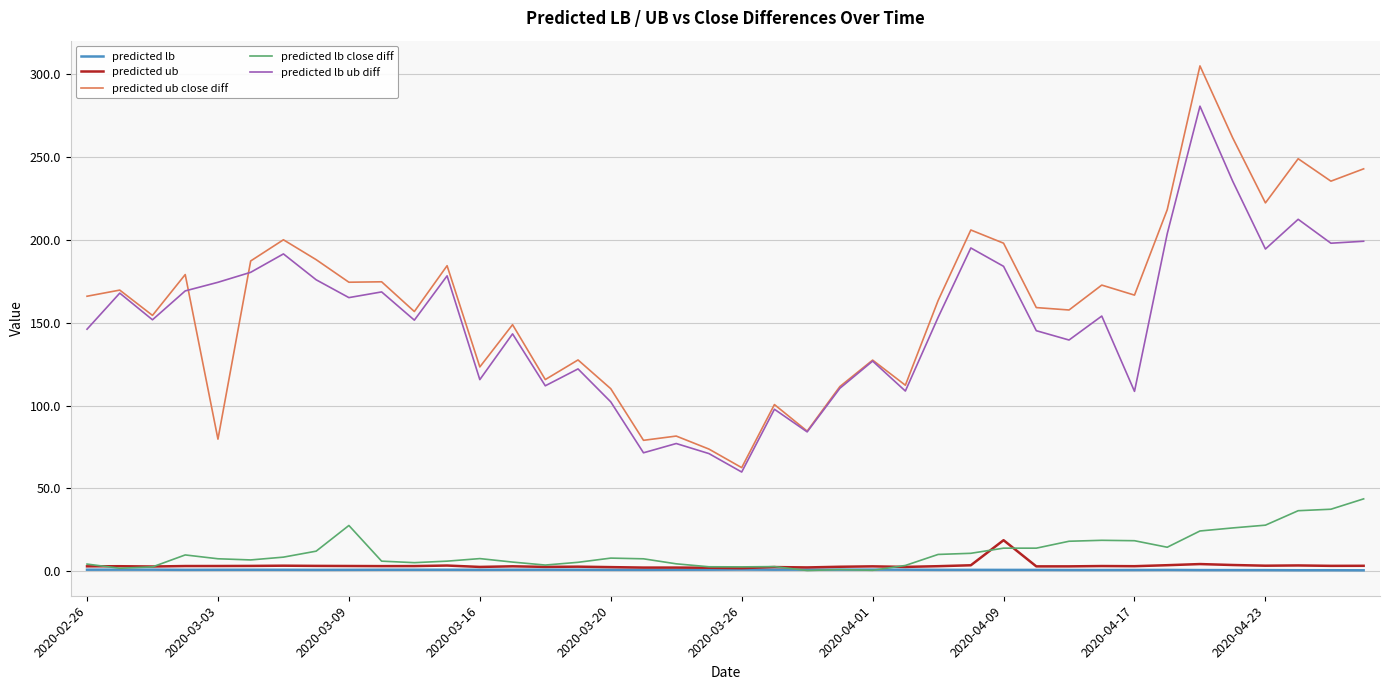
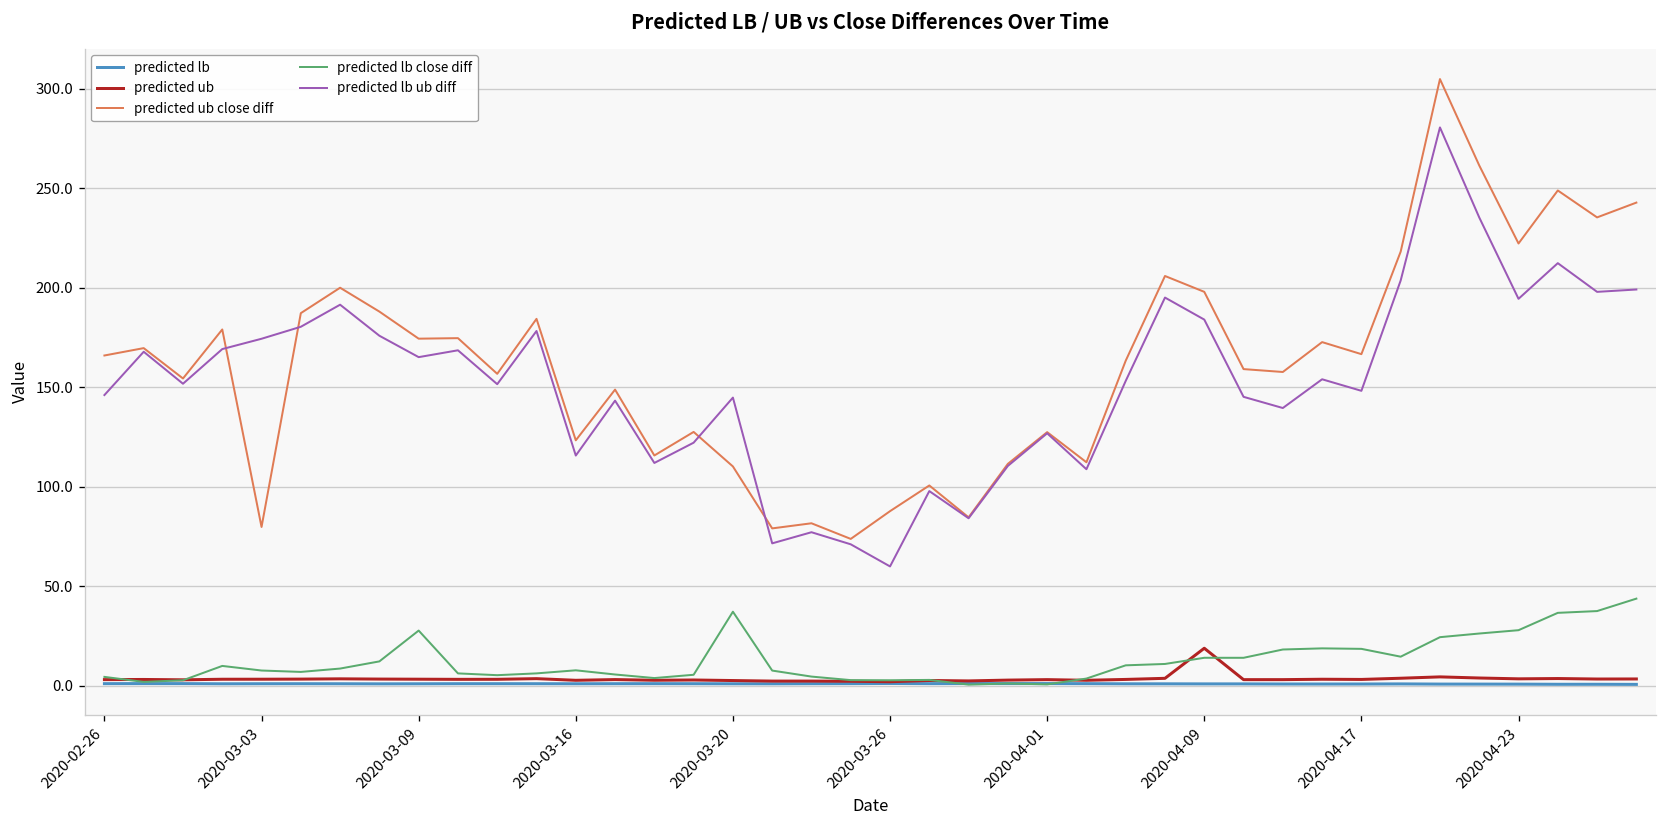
predicted lb close diff, 2020-03-20: 8 -> 37
predicted lb ub diff, 2020-03-20: 102 -> 145
predicted ub close diff, 2020-03-26: 63 -> 88
predicted lb ub diff, 2020-04-17: 109 -> 148
